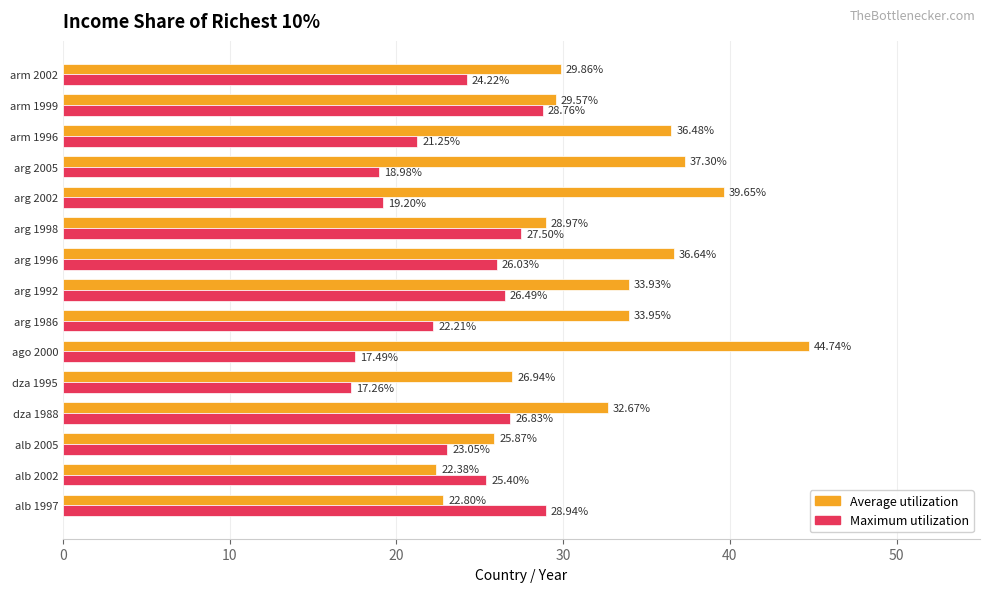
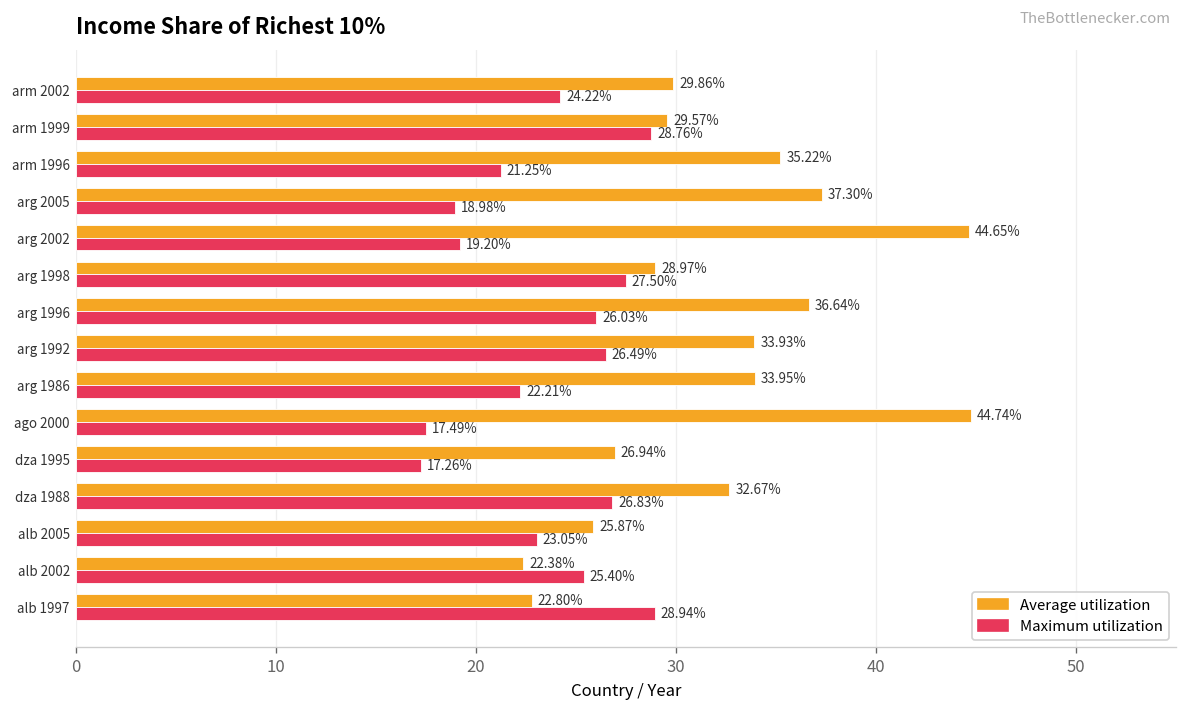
Average utilization, arm 1996: 36.48% -> 35.22%
Average utilization, arg 2002: 39.65% -> 44.65%
